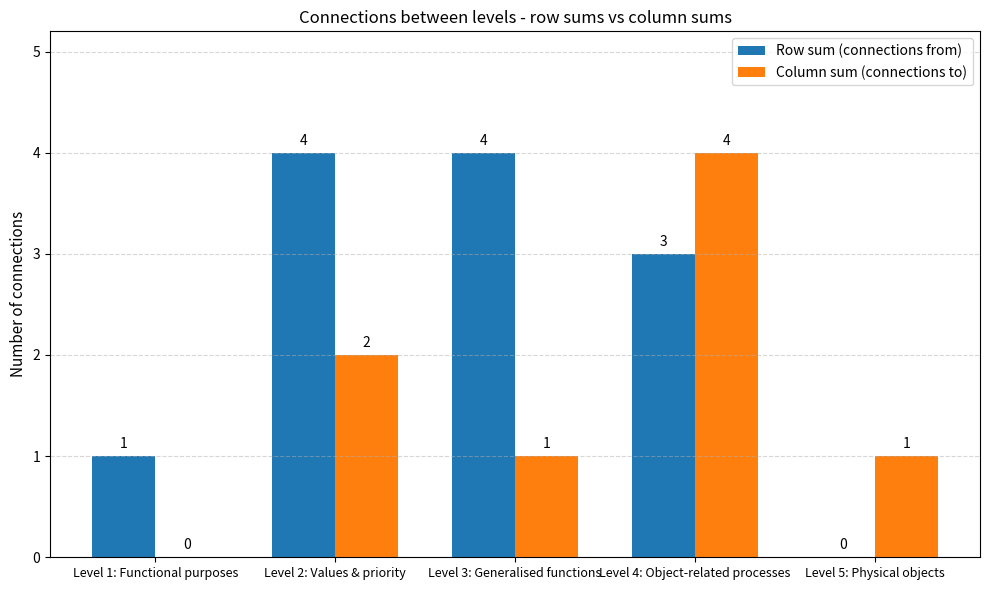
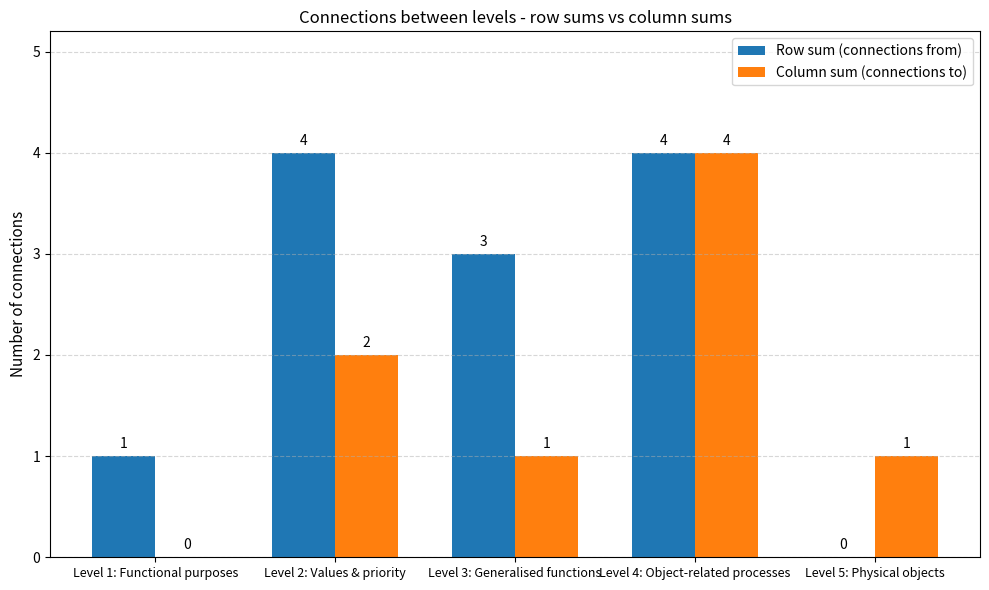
Row sum (connections from), Level 3: Generalised functions: 4 -> 3
Row sum (connections from), Level 4: Object-related processes: 3 -> 4
